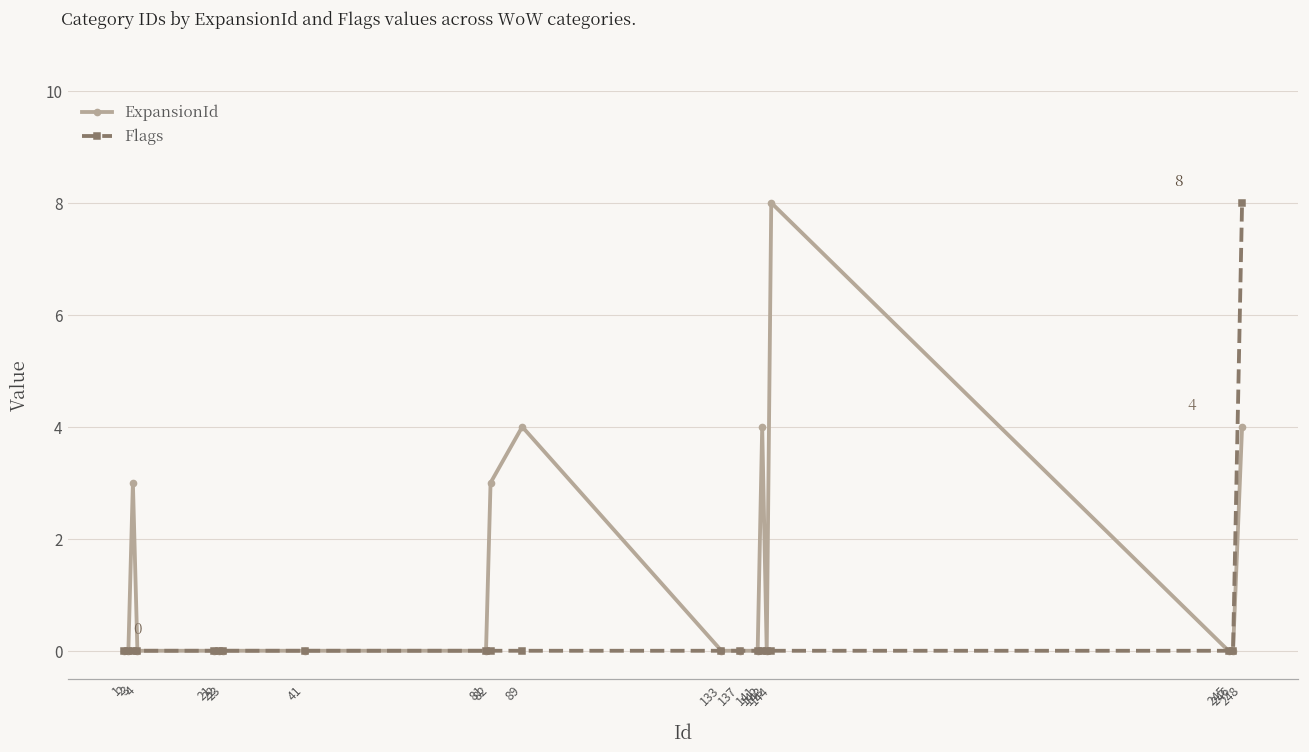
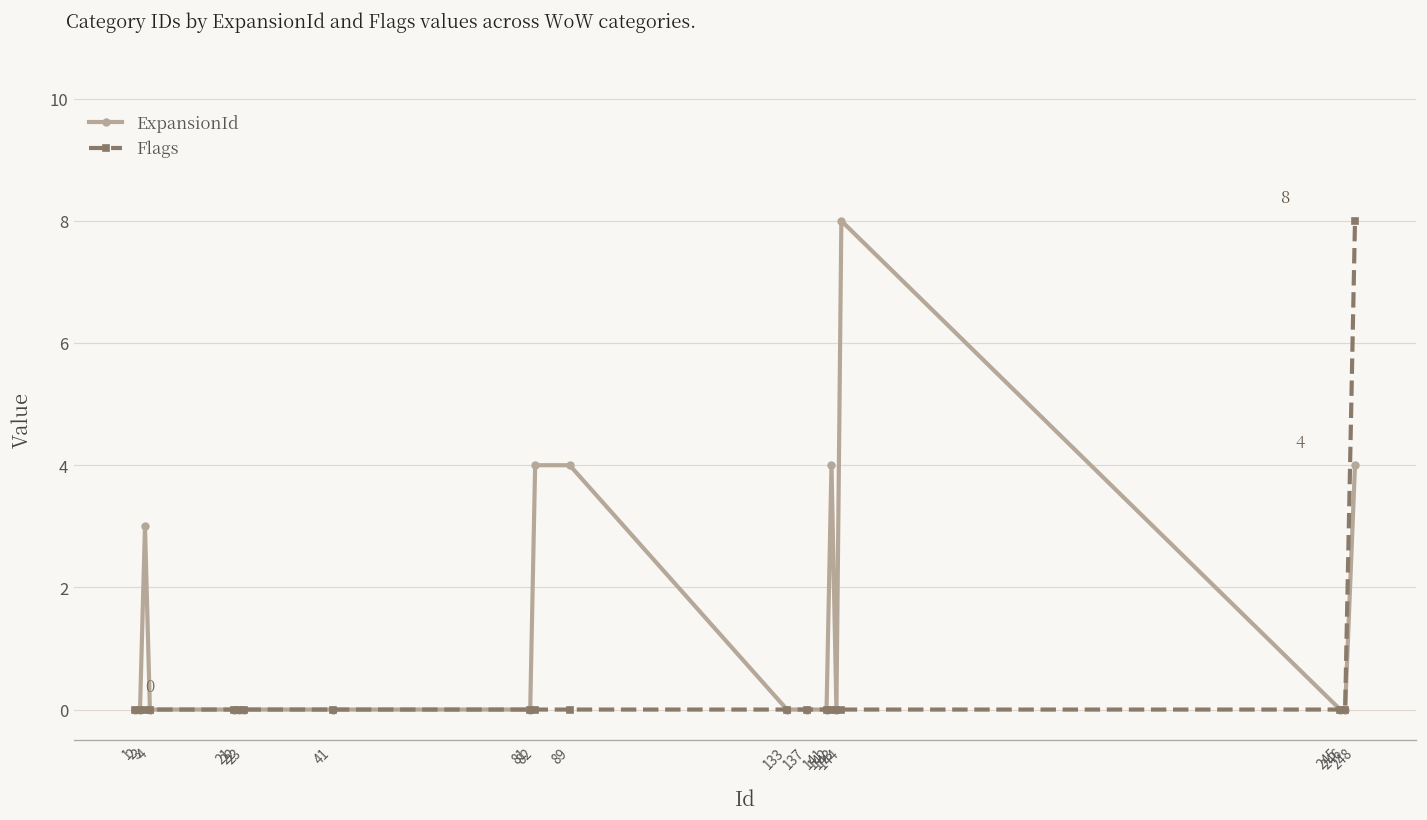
ExpansionId, 82: 3 -> 4
